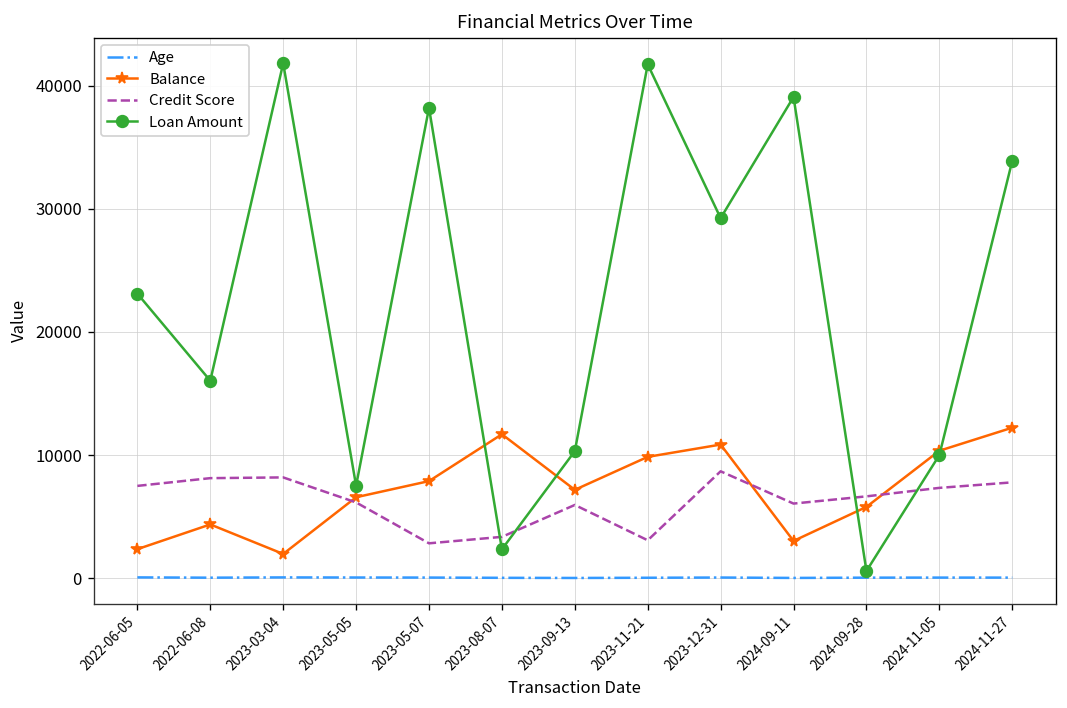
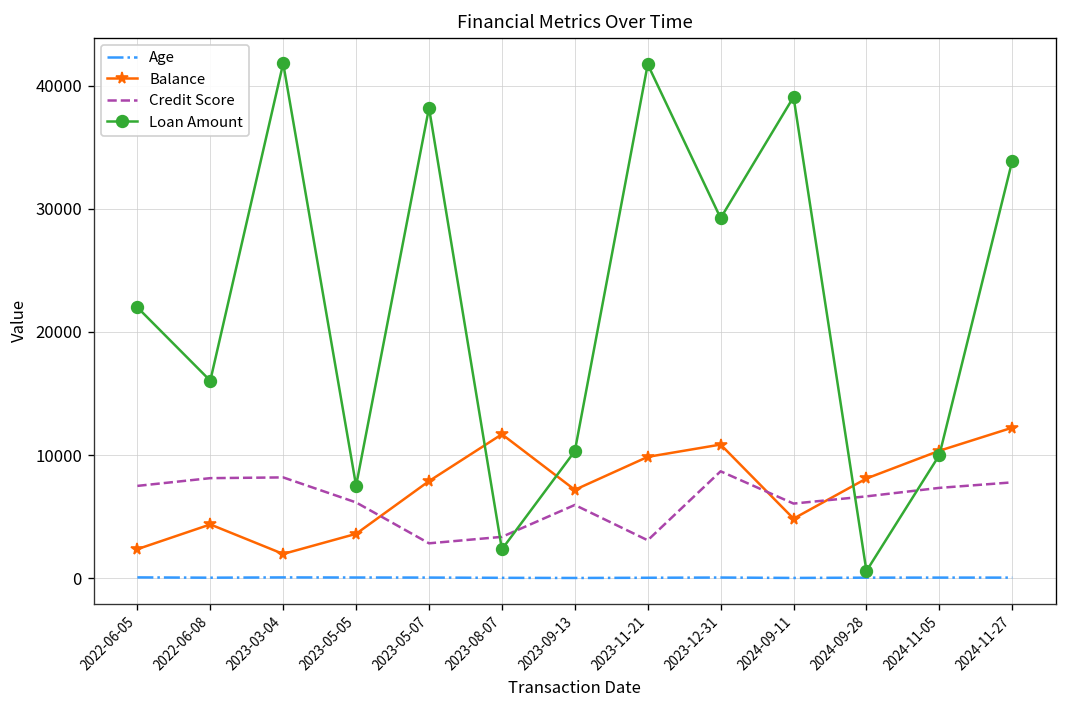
Loan Amount, 2022-06-05: 23100 -> 22000
Balance, 2023-05-05: 6600 -> 3600
Balance, 2024-09-11: 3000 -> 4800
Balance, 2024-09-28: 5800 -> 8100
